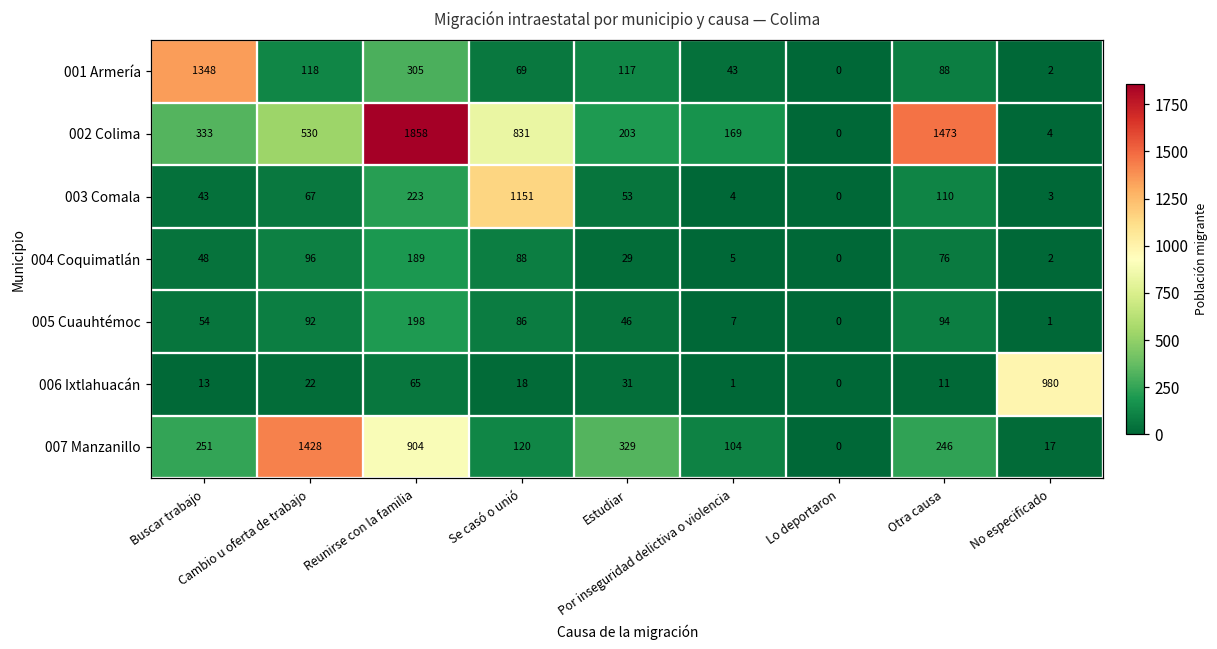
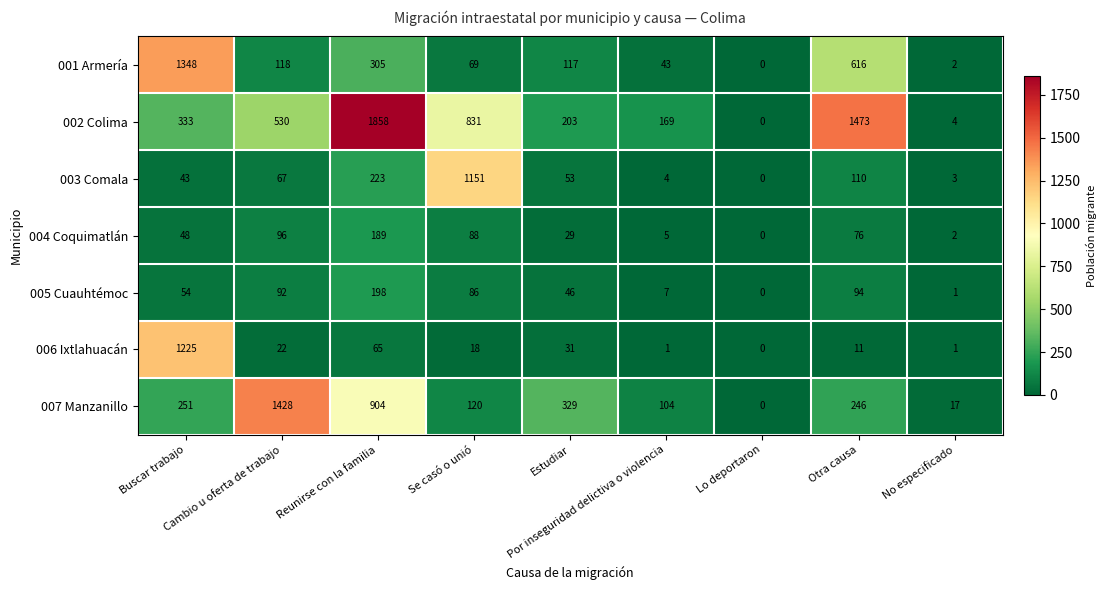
001 Armería, Otra causa: 88 -> 616
006 Ixtlahuacán, Buscar trabajo: 13 -> 1225
006 Ixtlahuacán, No especificado: 980 -> 1
